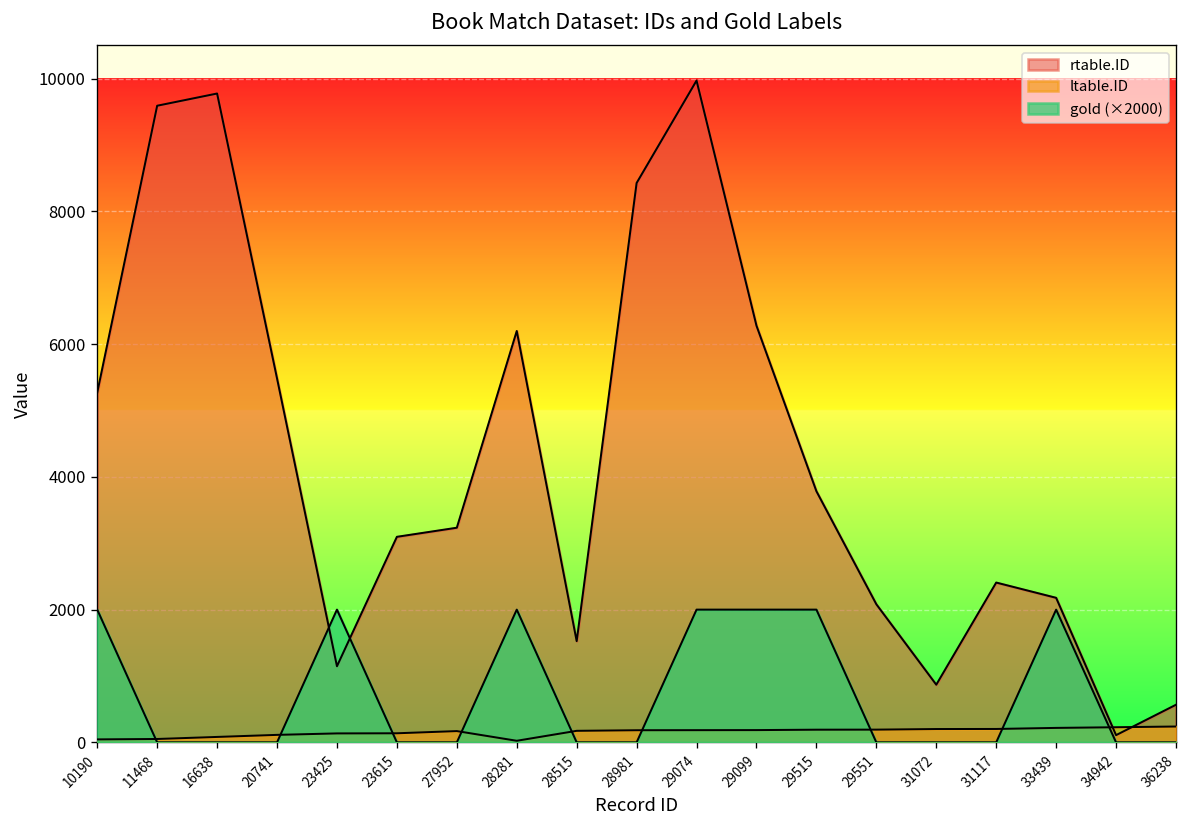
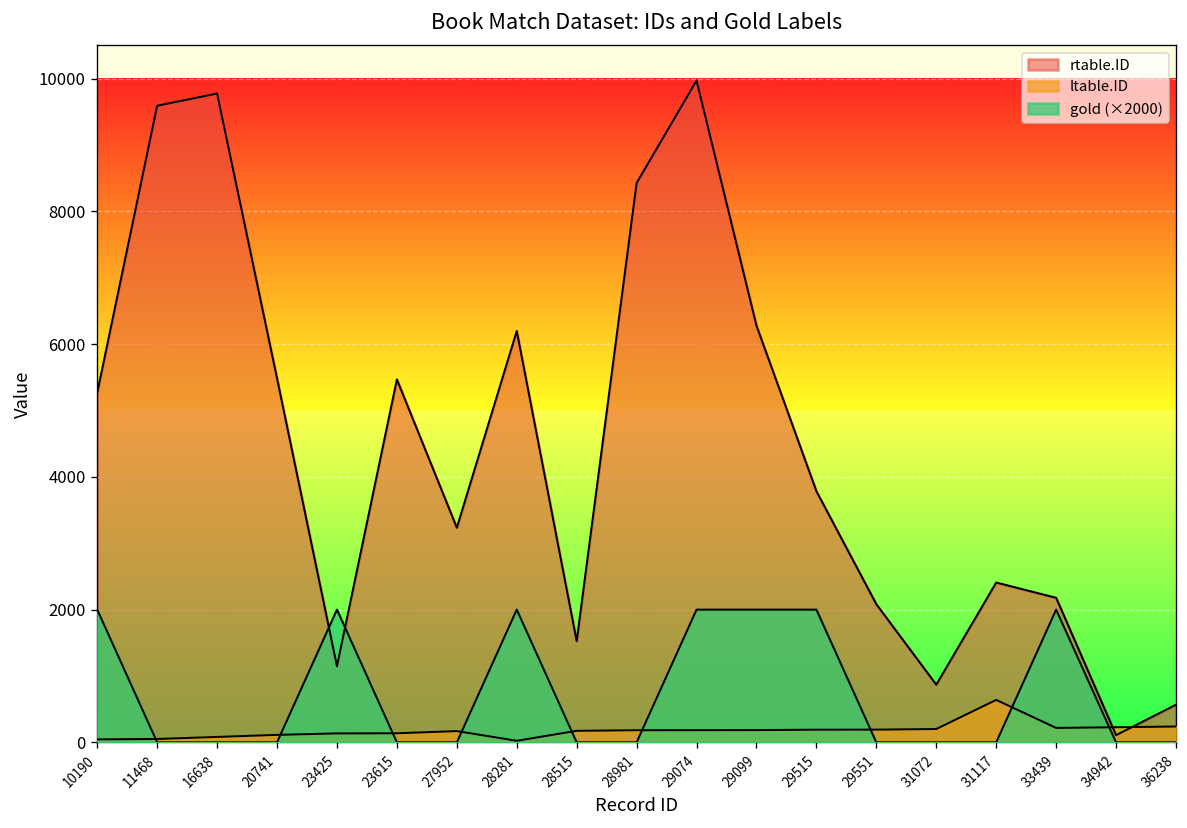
rtable.ID, 23615: 3100 -> 5500
ltable.ID, 31117: 200 -> 600
